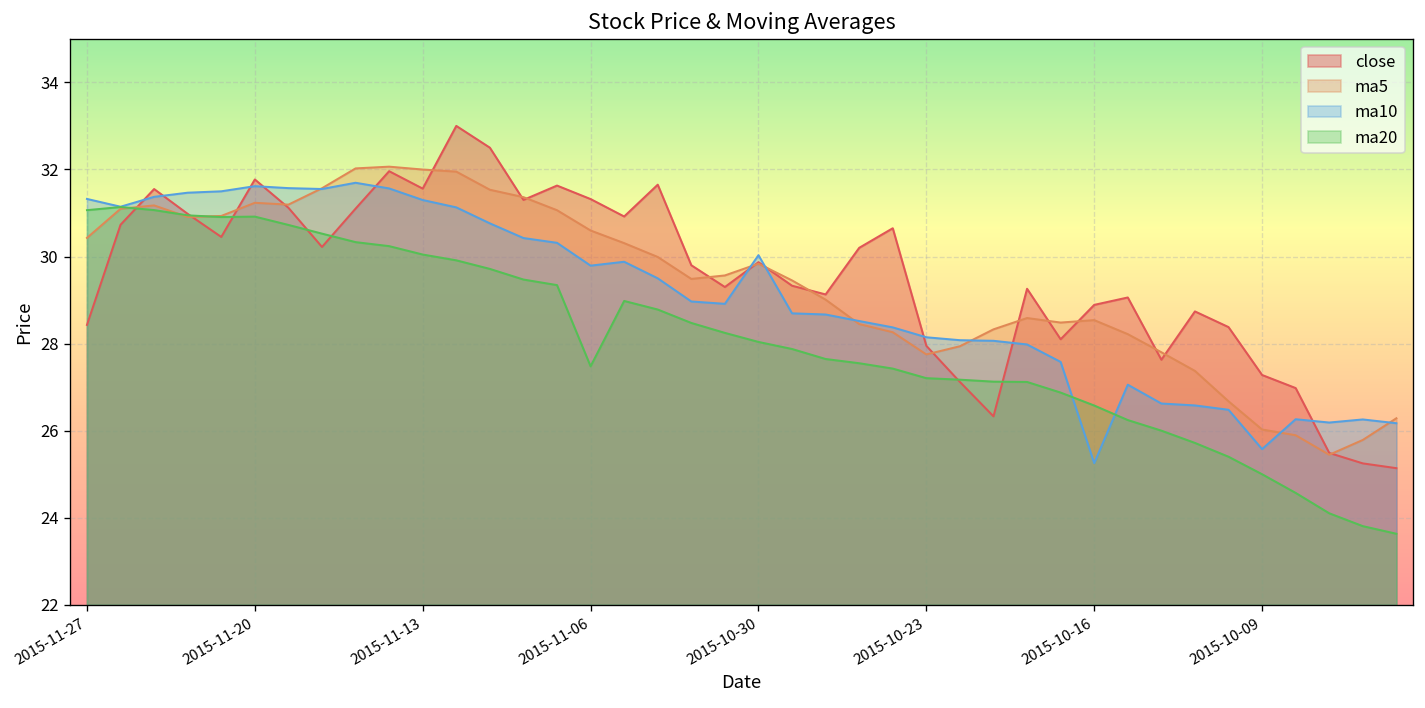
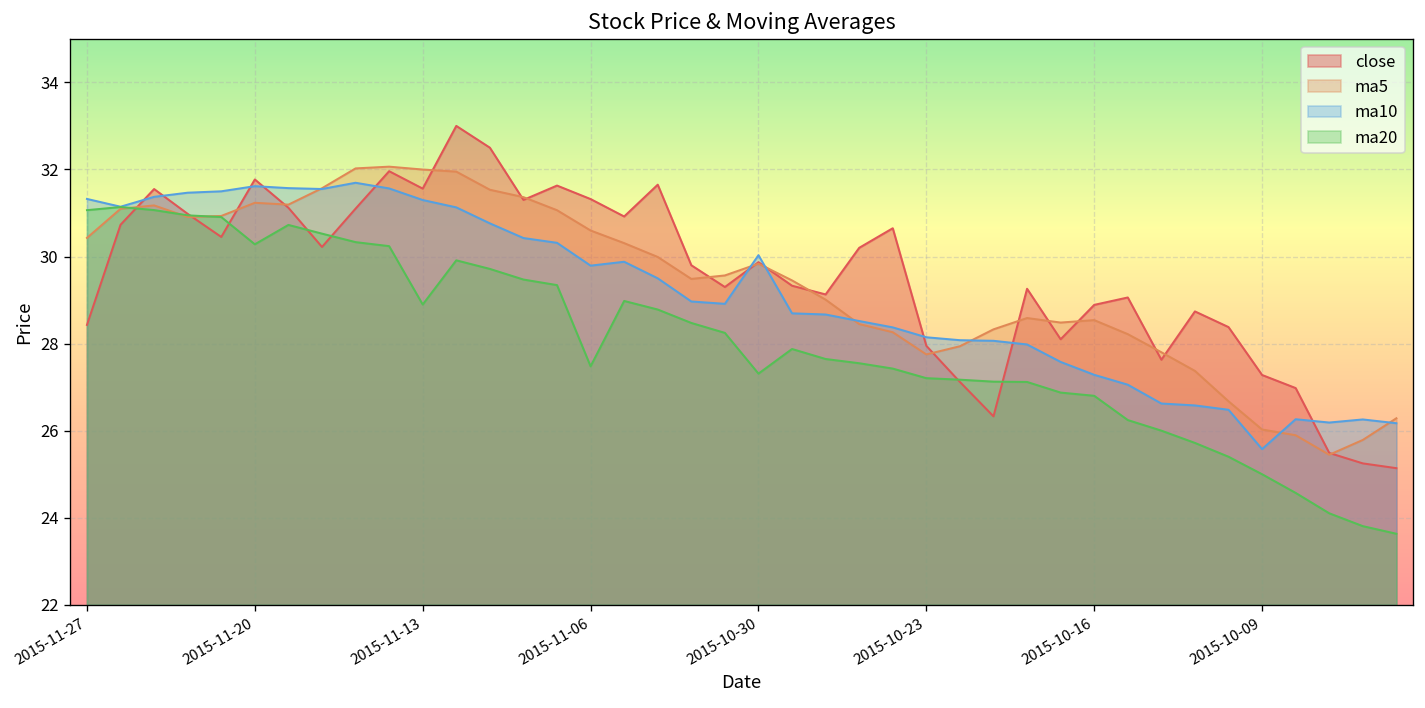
ma20, 2015-11-20: 30.9 -> 30.3
ma20, 2015-11-13: 30.0 -> 28.9
ma20, 2015-10-30: 28.0 -> 27.3
ma10, 2015-10-16: 25.3 -> 27.3
ma20, 2015-10-16: 26.6 -> 26.8
